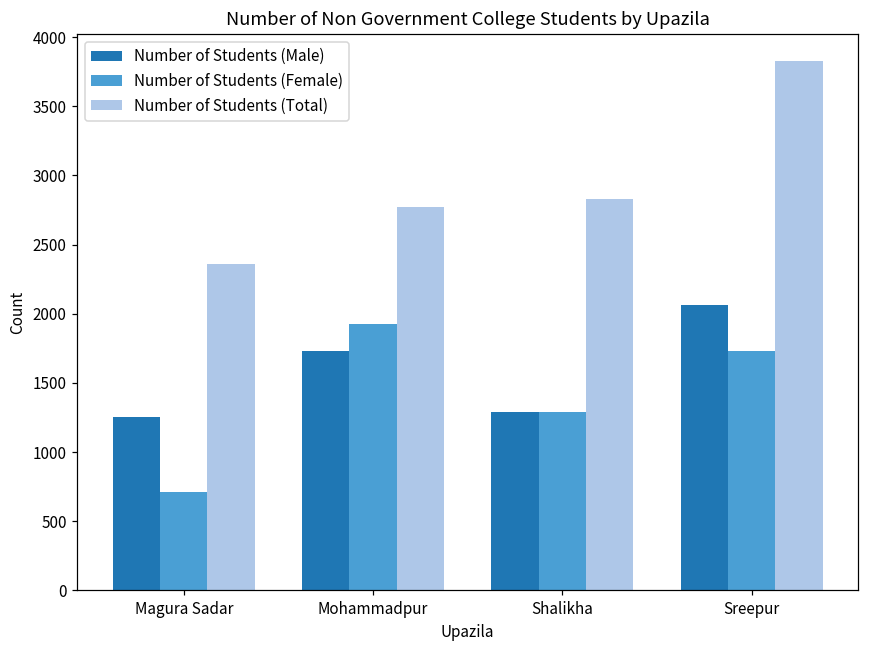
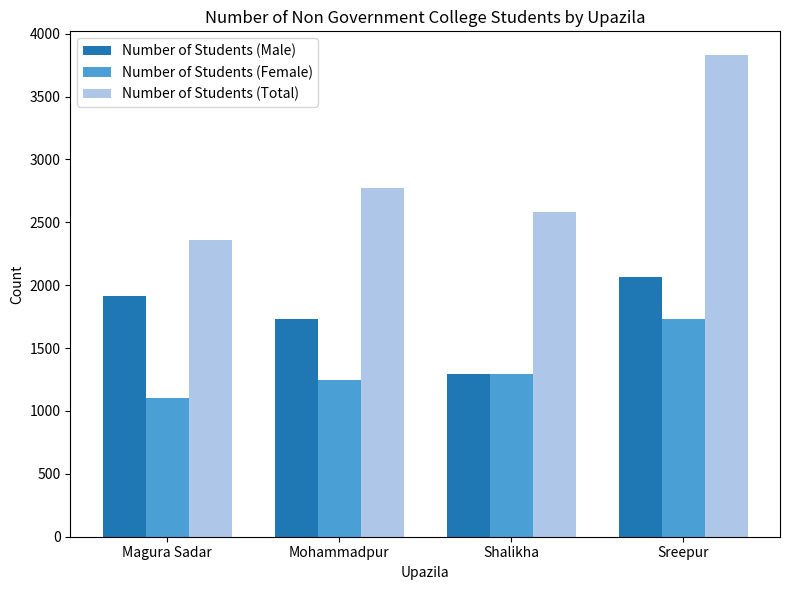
Number of Students (Male), Magura Sadar: 1250 -> 1910
Number of Students (Female), Magura Sadar: 710 -> 1100
Number of Students (Female), Mohammadpur: 1930 -> 1250
Number of Students (Total), Shalikha: 2830 -> 2580
